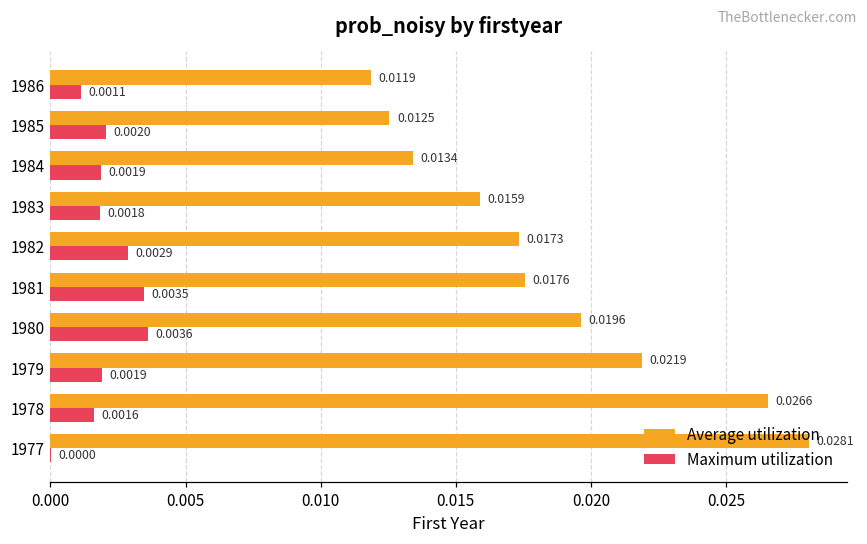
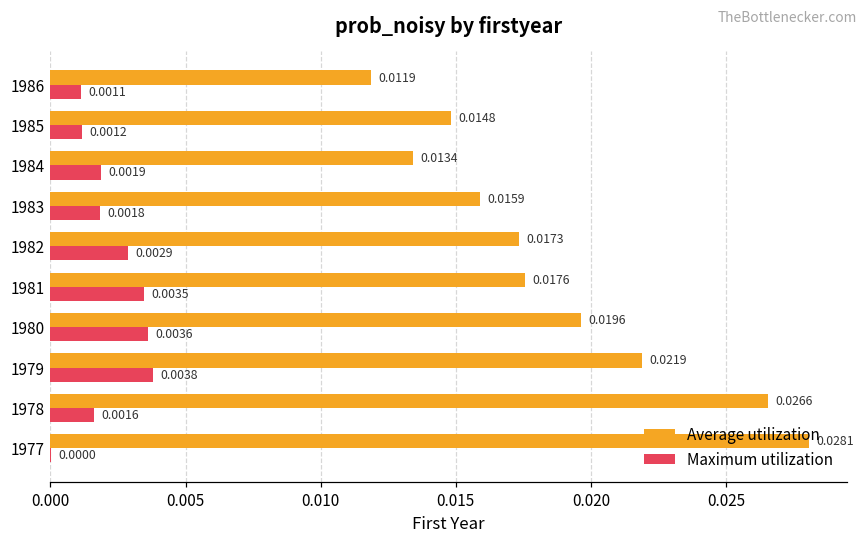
Average utilization, 1985: 0.0125 -> 0.0148
Maximum utilization, 1985: 0.0020 -> 0.0012
Maximum utilization, 1979: 0.0019 -> 0.0038
